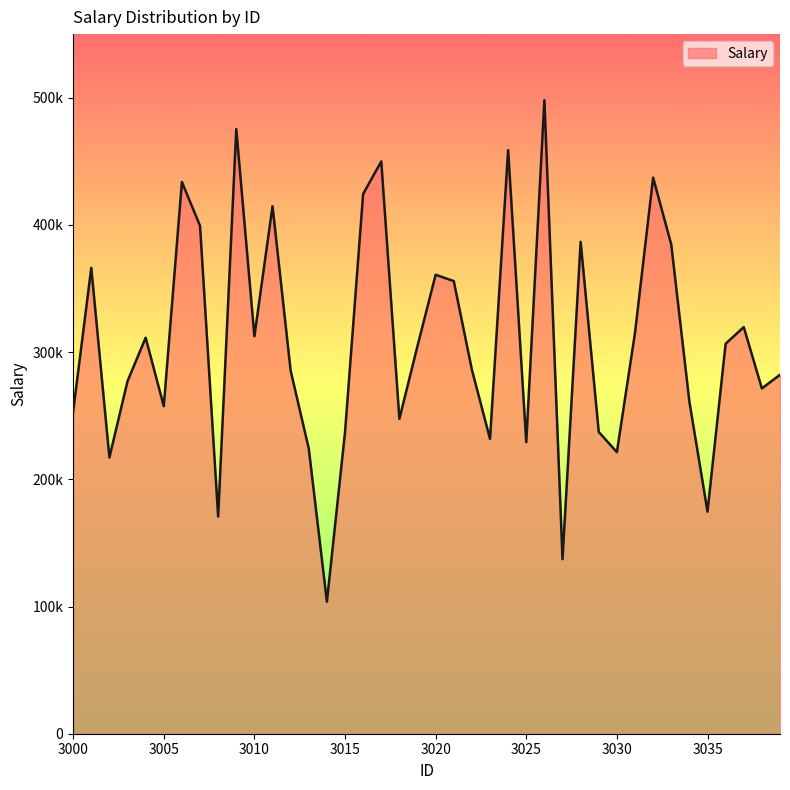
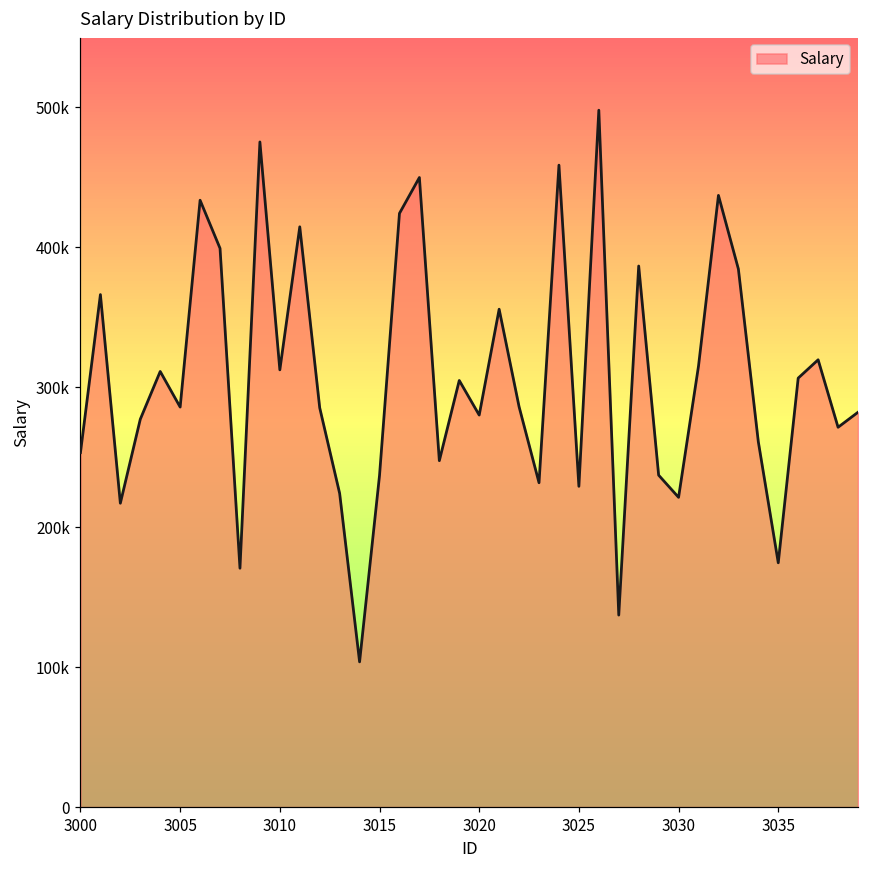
3005: 258000 -> 286000
3020: 361000 -> 280000
